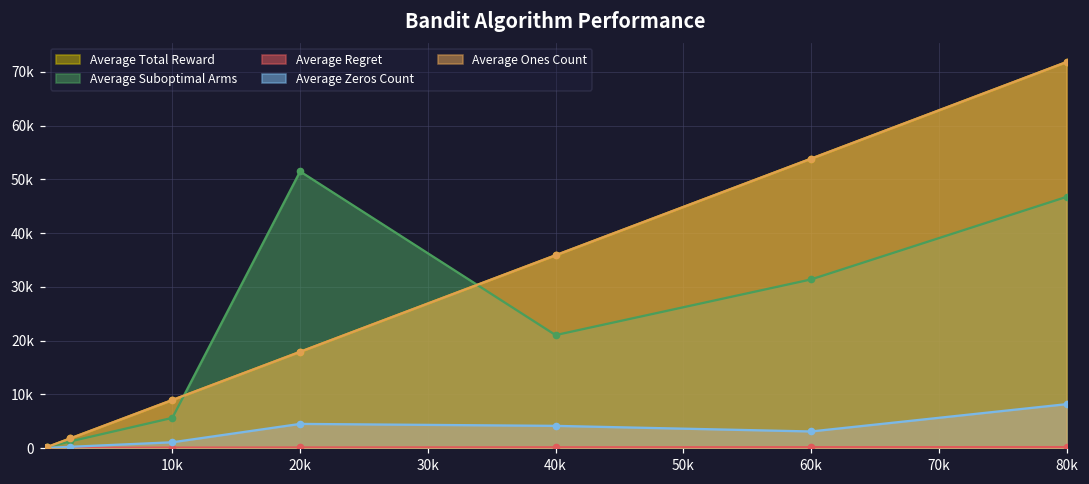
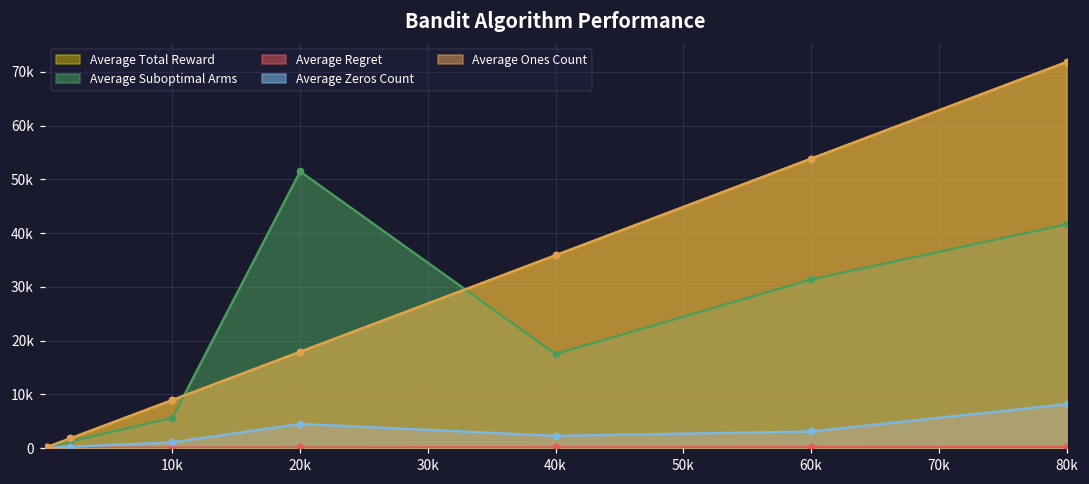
Average Suboptimal Arms, 40k: 21000 -> 17000
Average Zeros Count, 40k: 4000 -> 2000
Average Suboptimal Arms, 80k: 47000 -> 42000
